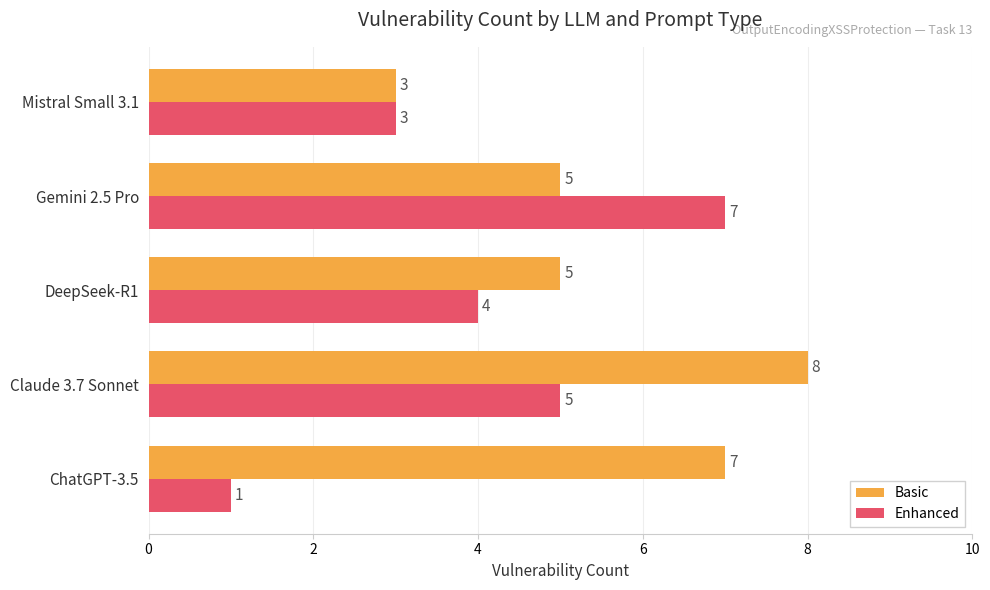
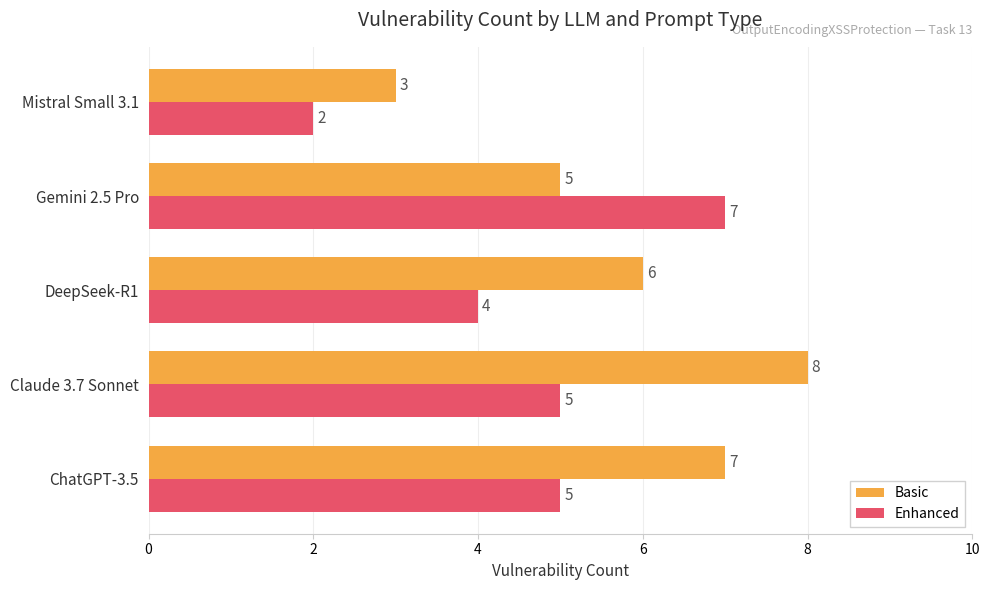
Enhanced, Mistral Small 3.1: 3 -> 2
Basic, DeepSeek-R1: 5 -> 6
Enhanced, ChatGPT-3.5: 1 -> 5
